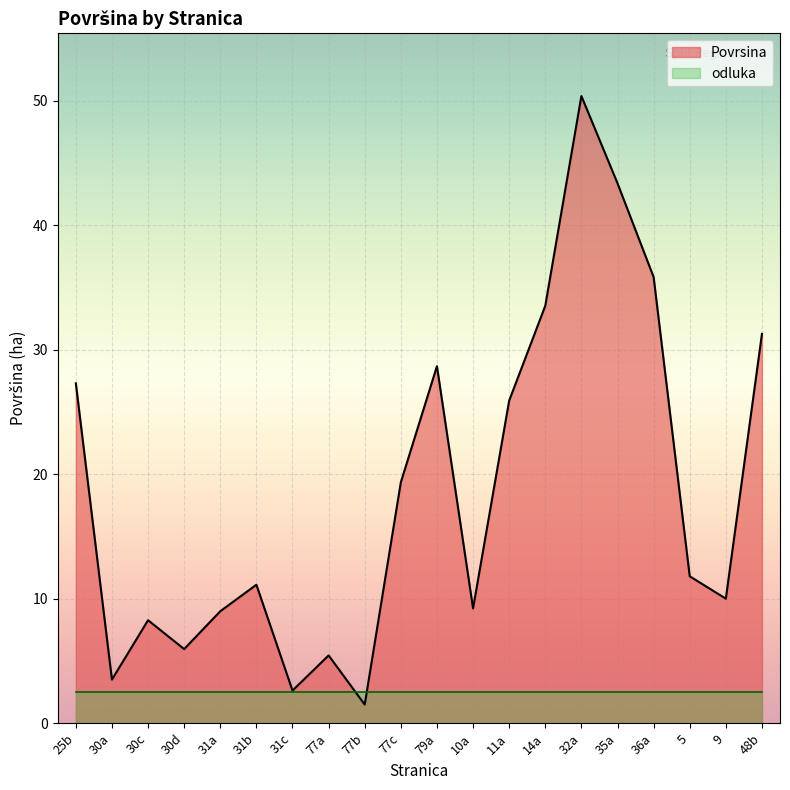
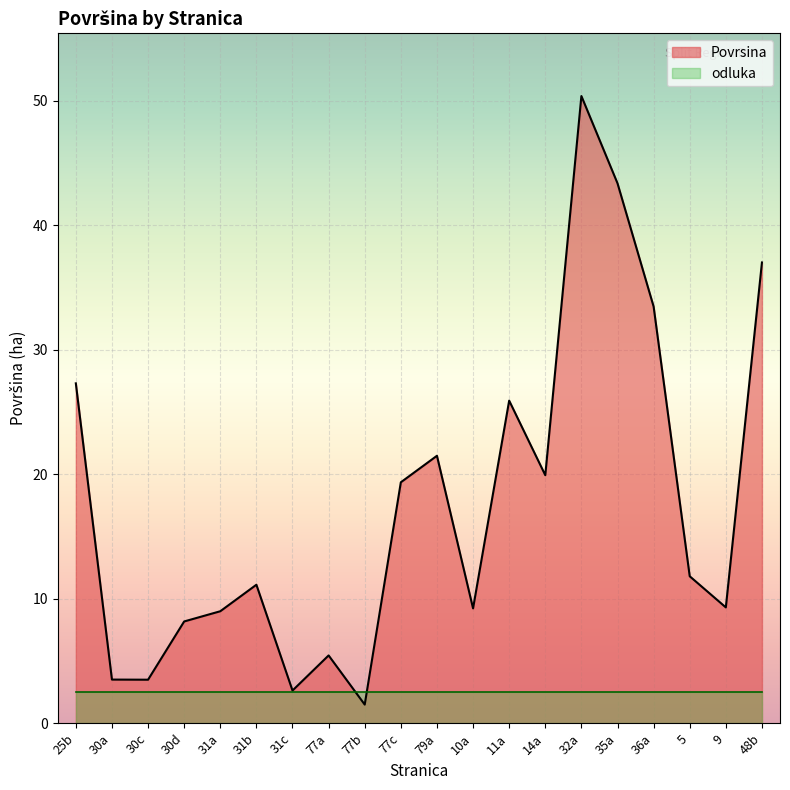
Povrsina, 30c: 8.3 -> 3.5
Povrsina, 30d: 6.0 -> 8.2
Povrsina, 79a: 28.7 -> 21.5
Povrsina, 14a: 33.5 -> 19.9
Povrsina, 36a: 35.8 -> 33.5
Povrsina, 9: 10.0 -> 9.3
Povrsina, 48b: 31.3 -> 37.0
